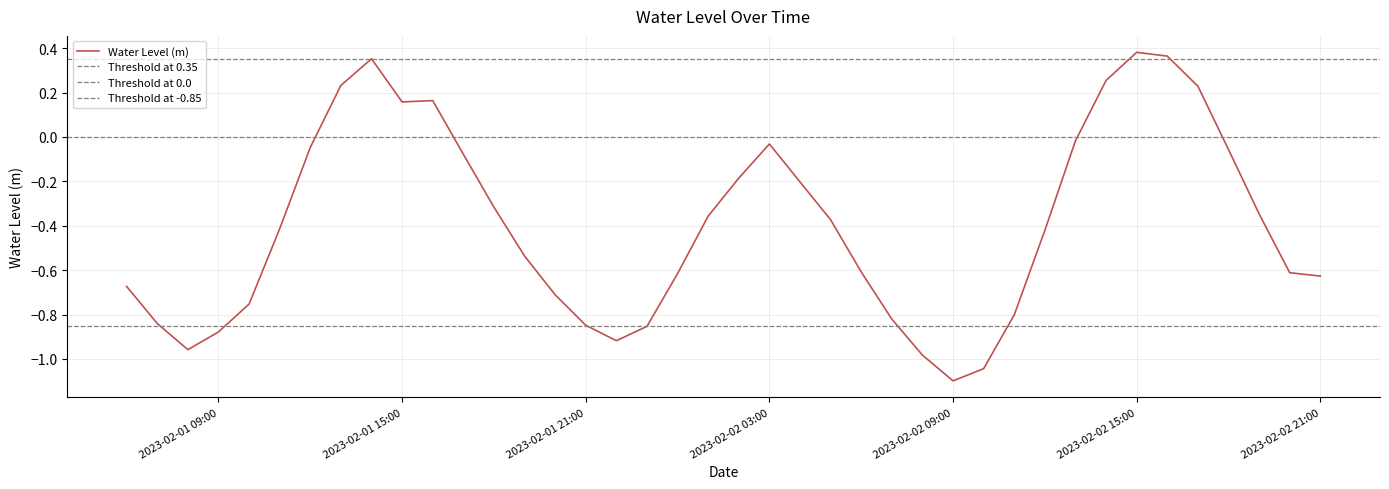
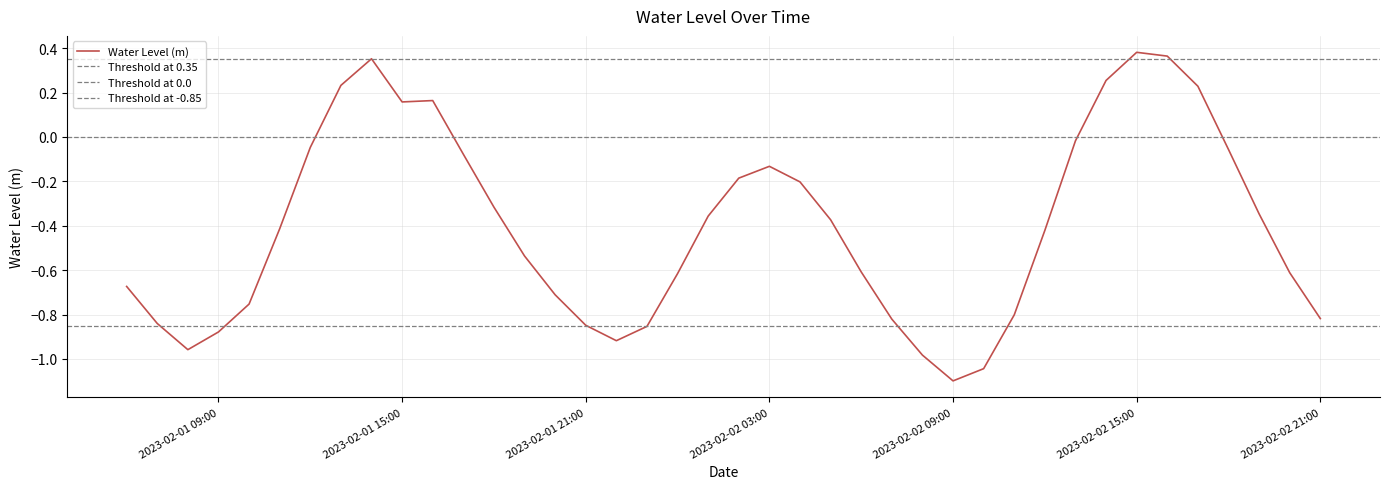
2023-02-02 03:00: -0.03 -> -0.13
2023-02-02 21:00: -0.63 -> -0.82
